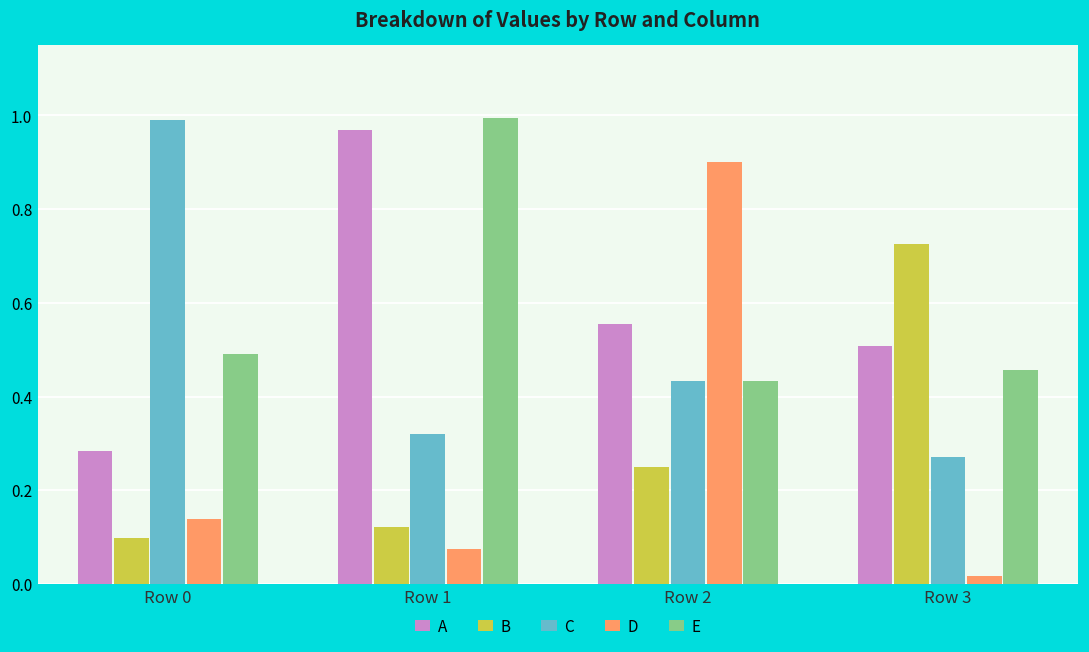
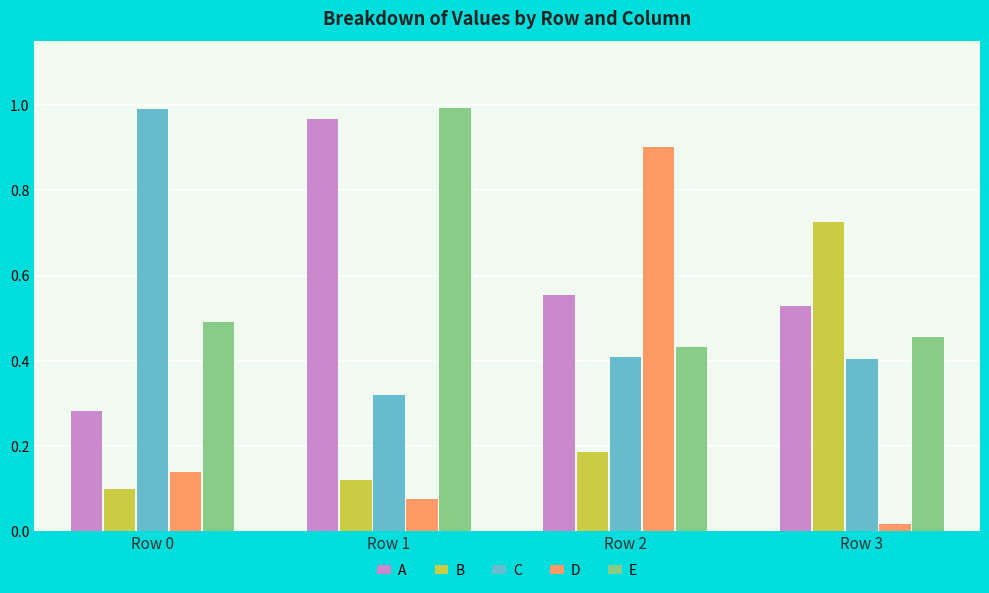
B, Row 2: 0.25 -> 0.19
C, Row 2: 0.43 -> 0.41
A, Row 3: 0.51 -> 0.53
C, Row 3: 0.27 -> 0.40
